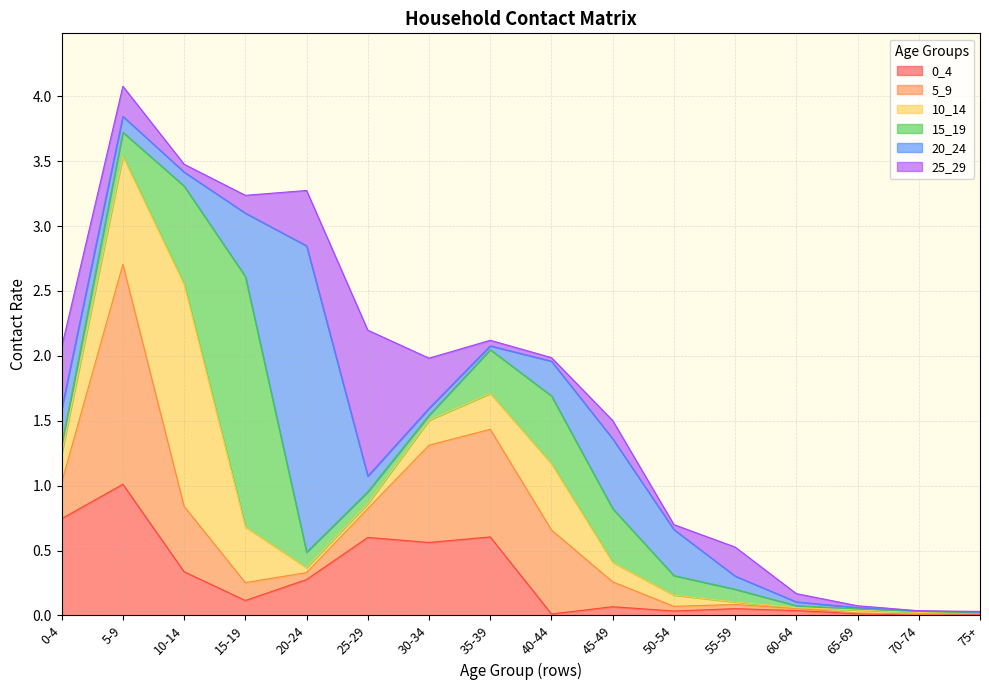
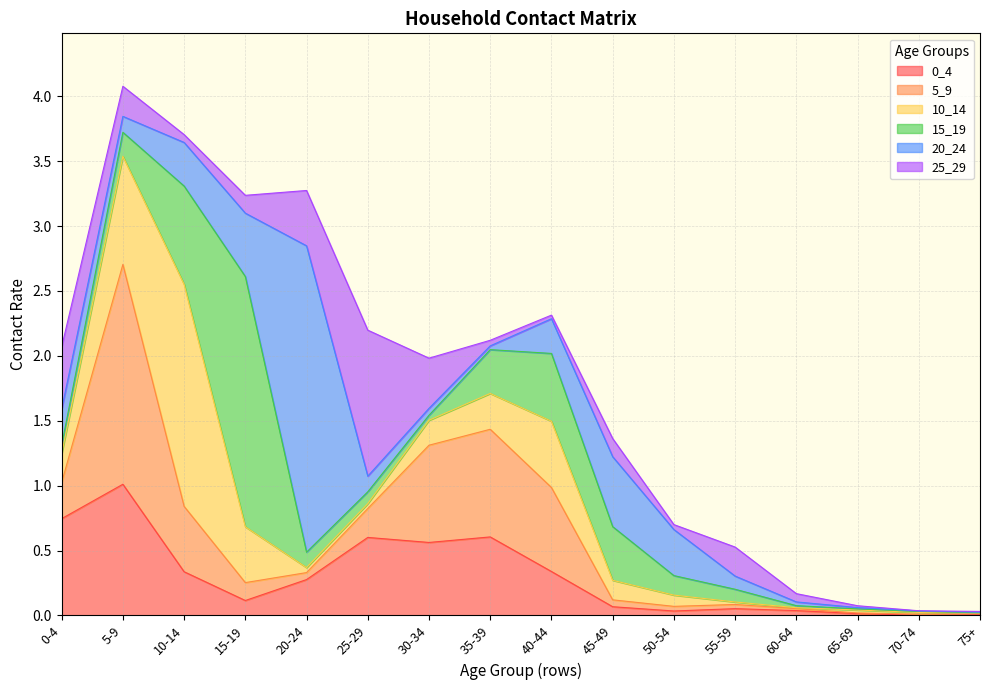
20_24, 10-14: 0.11 -> 0.34
0_4, 40-44: 0.01 -> 0.34
5_9, 45-49: 0.19 -> 0.05
